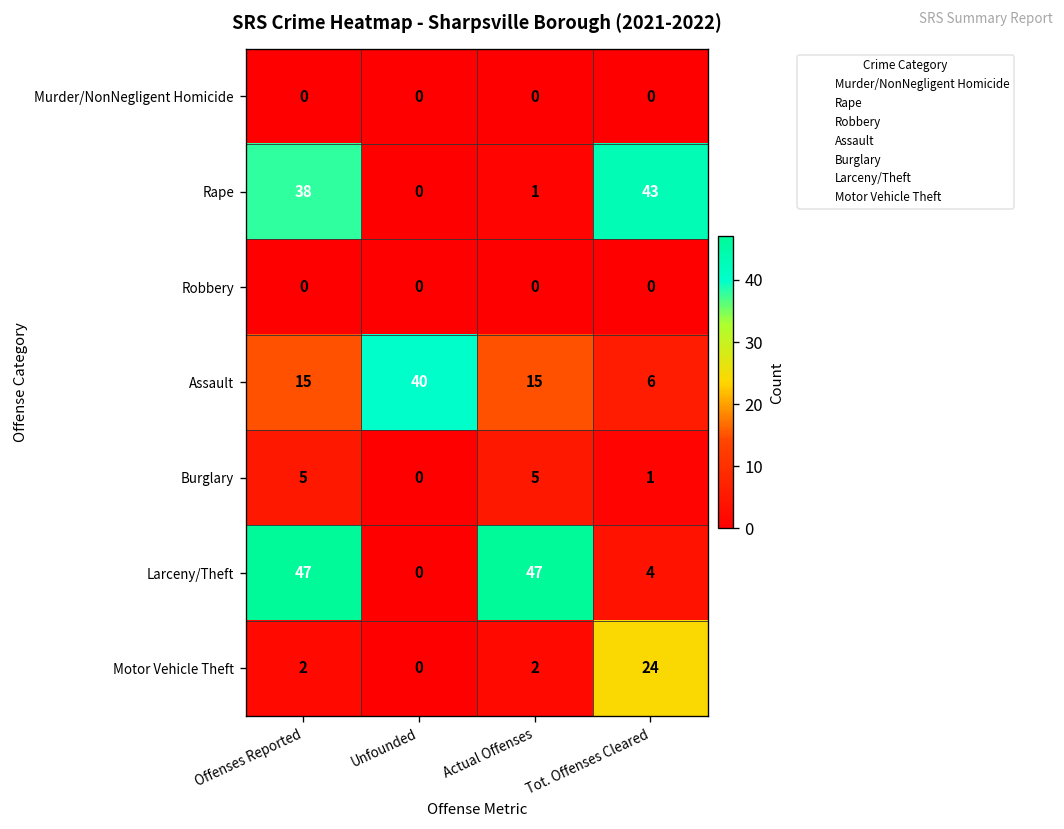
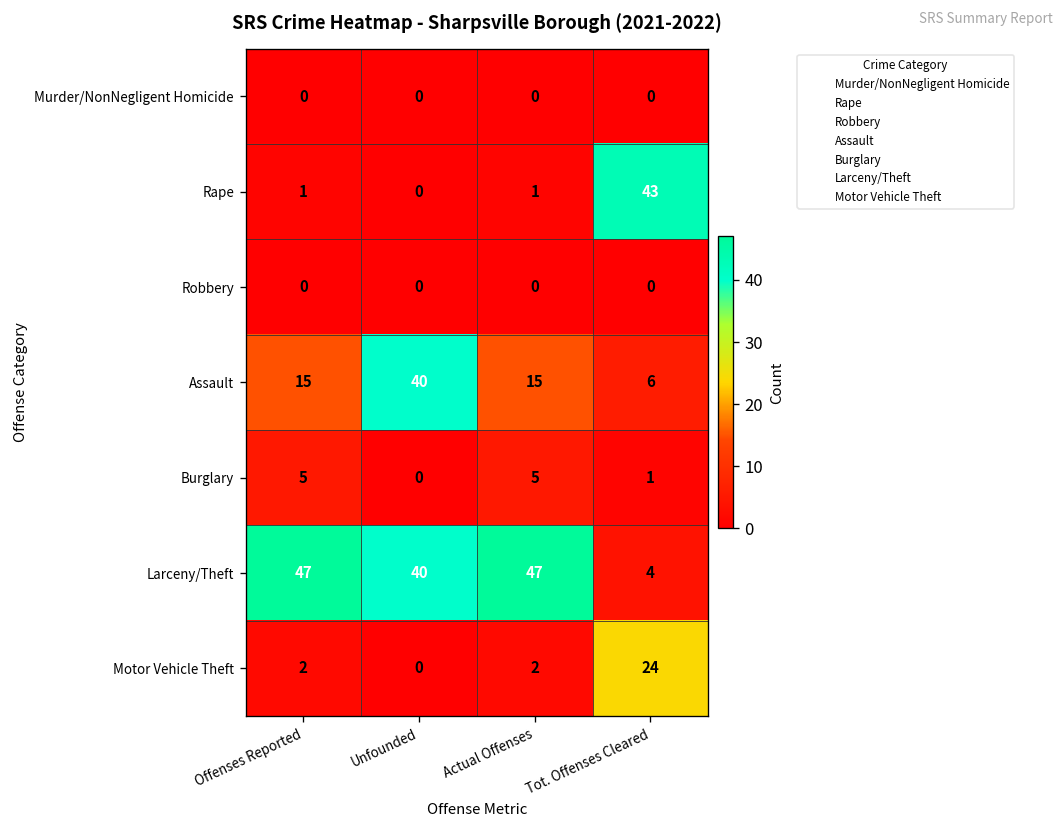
Rape, Offenses Reported: 38 -> 1
Larceny/Theft, Unfounded: 0 -> 40
